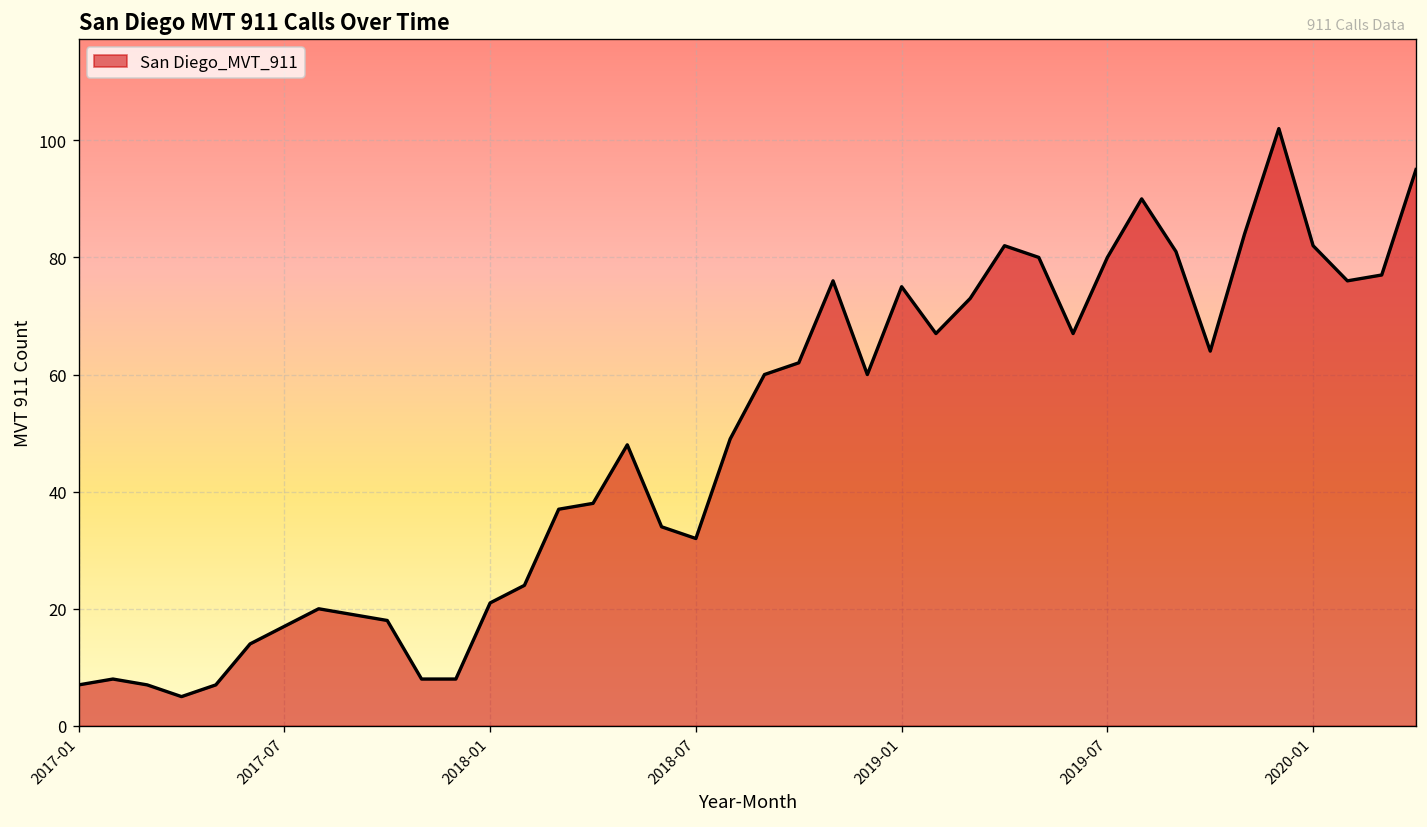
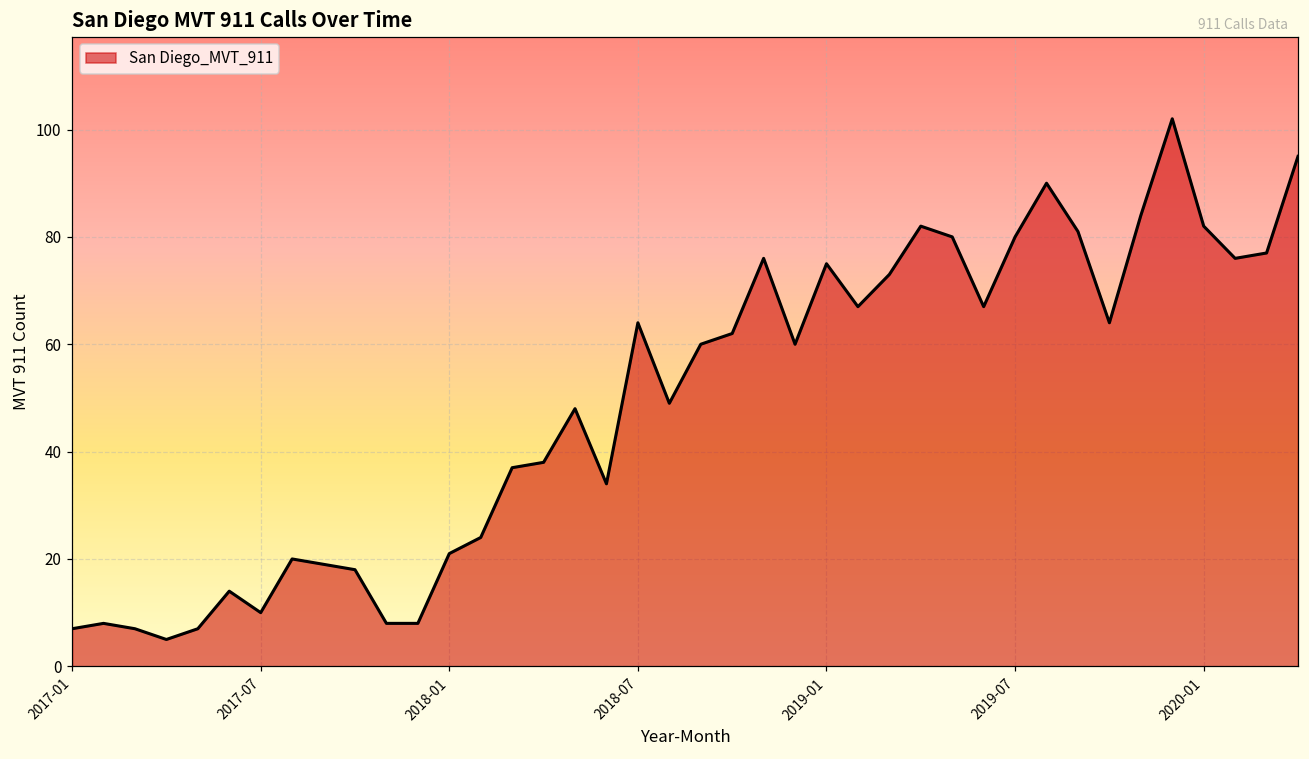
2017-07: 17 -> 10
2018-07: 32 -> 64
